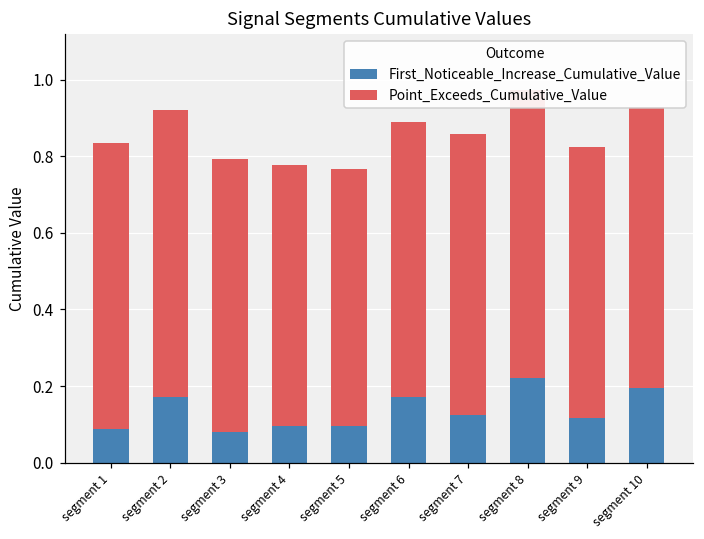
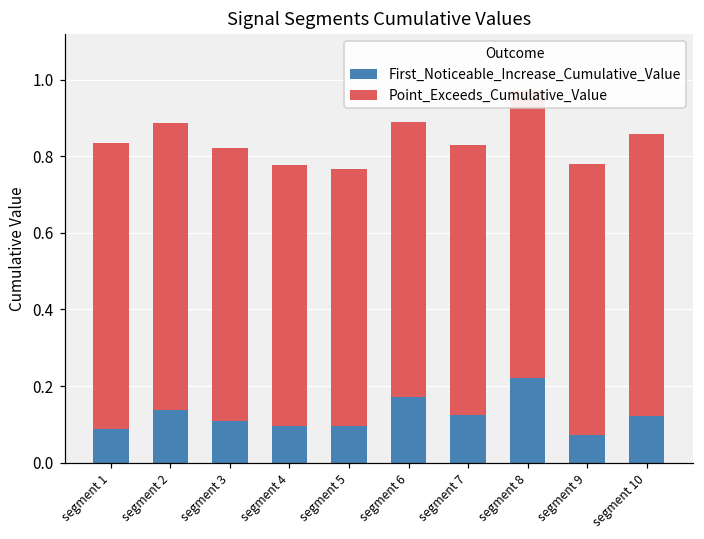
First_Noticeable_Increase_Cumulative_Value, segment 2: 0.17 -> 0.14
First_Noticeable_Increase_Cumulative_Value, segment 3: 0.08 -> 0.11
Point_Exceeds_Cumulative_Value, segment 7: 0.74 -> 0.71
First_Noticeable_Increase_Cumulative_Value, segment 9: 0.12 -> 0.07
First_Noticeable_Increase_Cumulative_Value, segment 10: 0.20 -> 0.12
